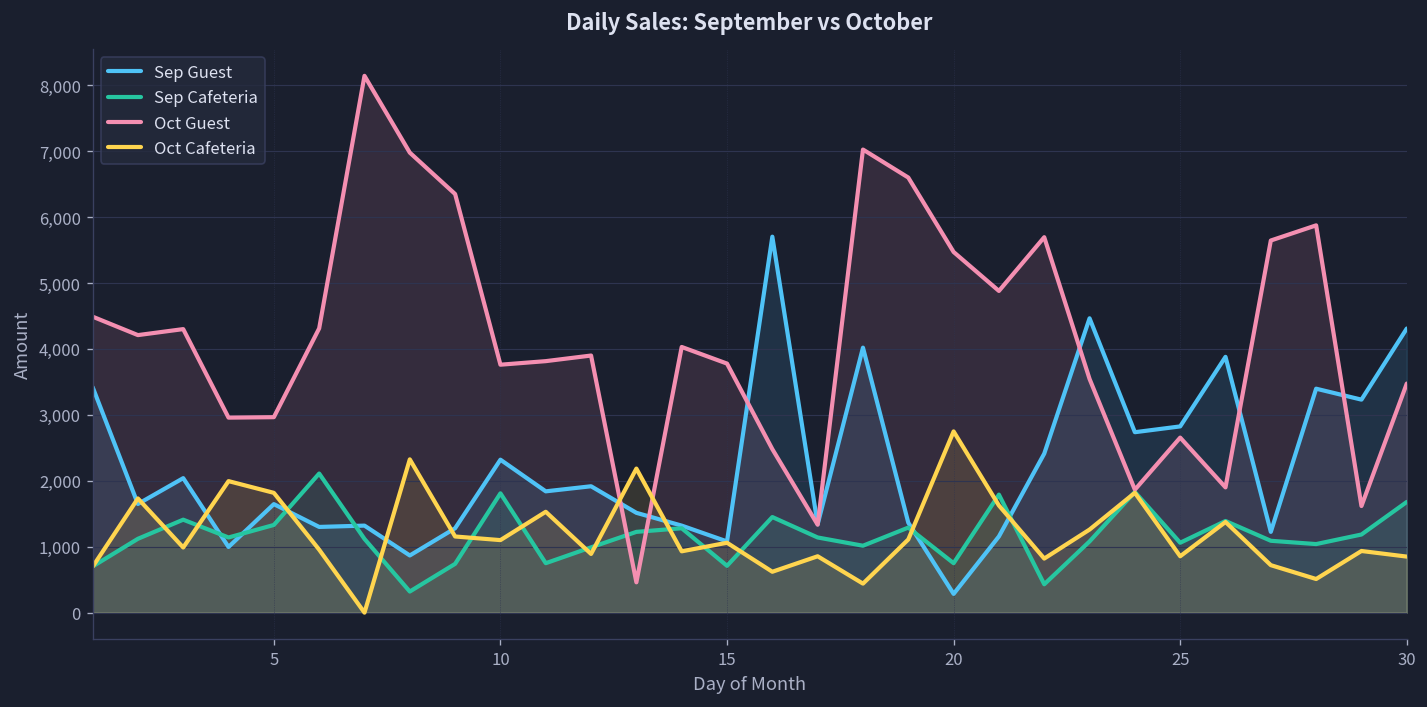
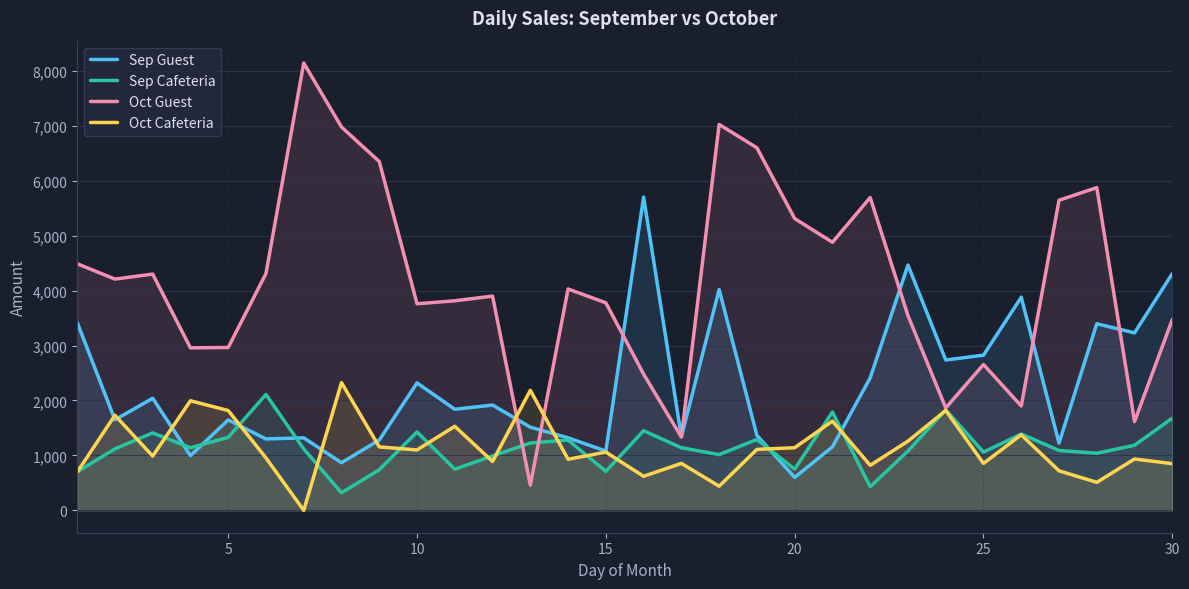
Sep Cafeteria, 10: 1,800 -> 1,400
Sep Guest, 20: 300 -> 600
Oct Guest, 20: 5,500 -> 5,300
Oct Cafeteria, 20: 2,700 -> 1,100
